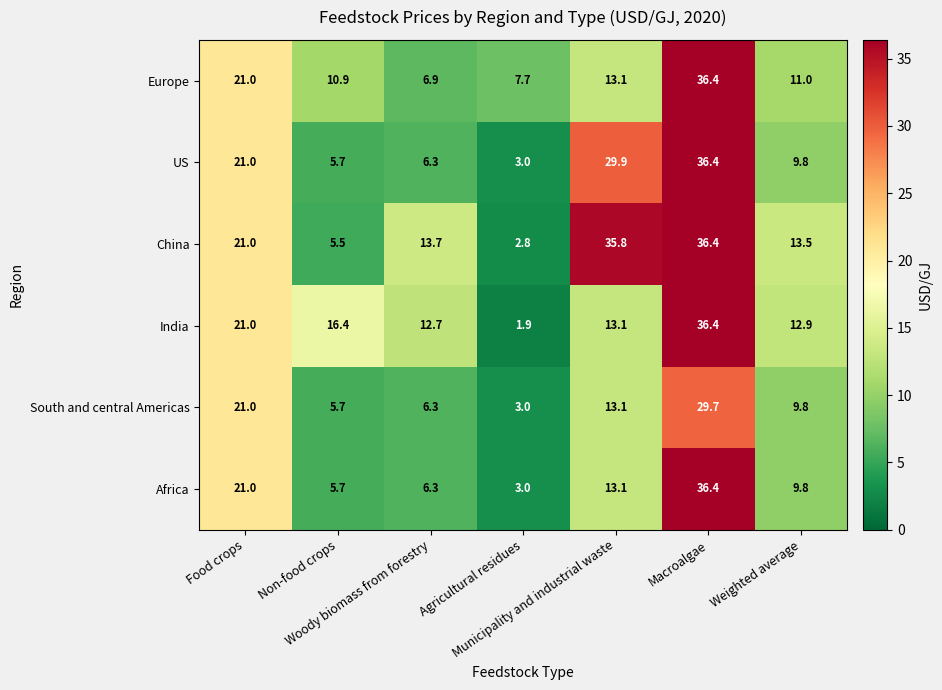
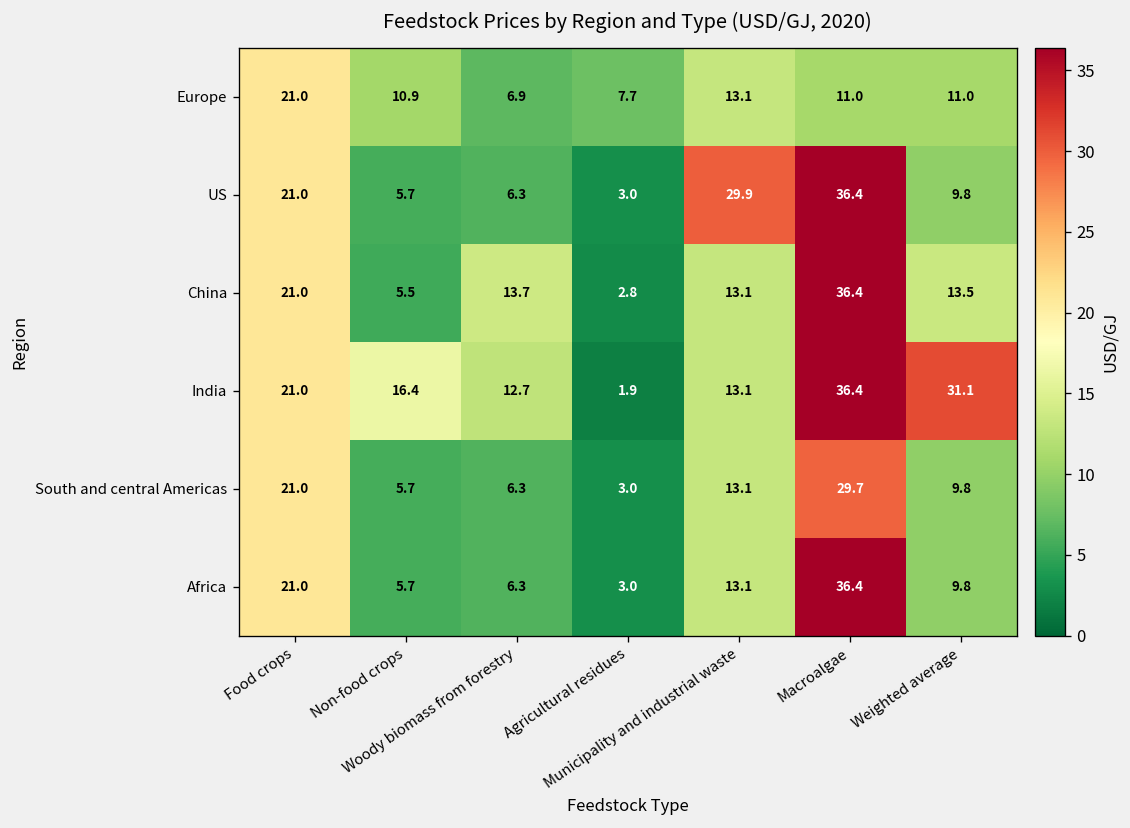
Europe, Macroalgae: 36.4 -> 11.0
China, Municipality and industrial waste: 35.8 -> 13.1
India, Weighted average: 12.9 -> 31.1
